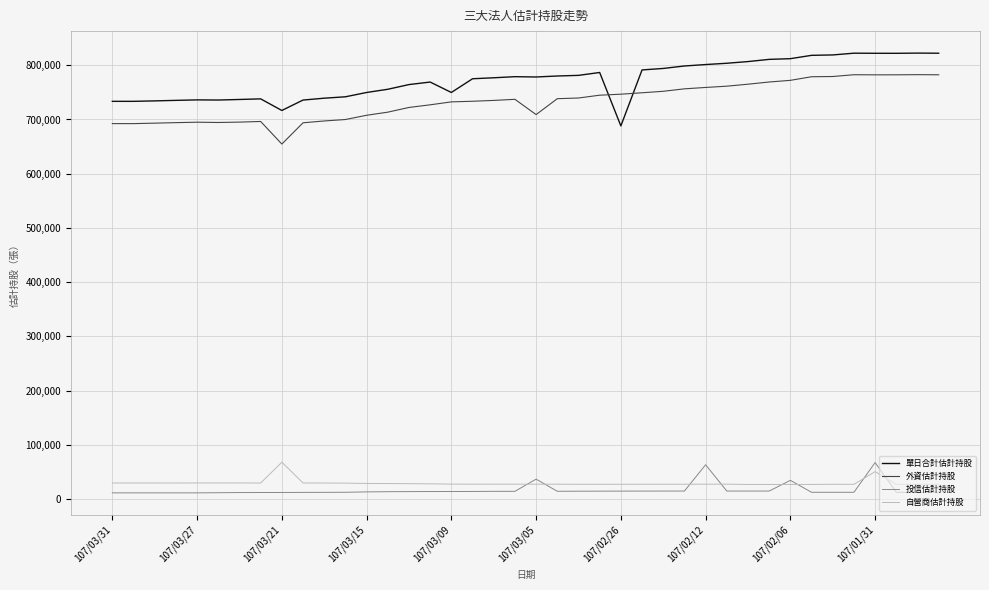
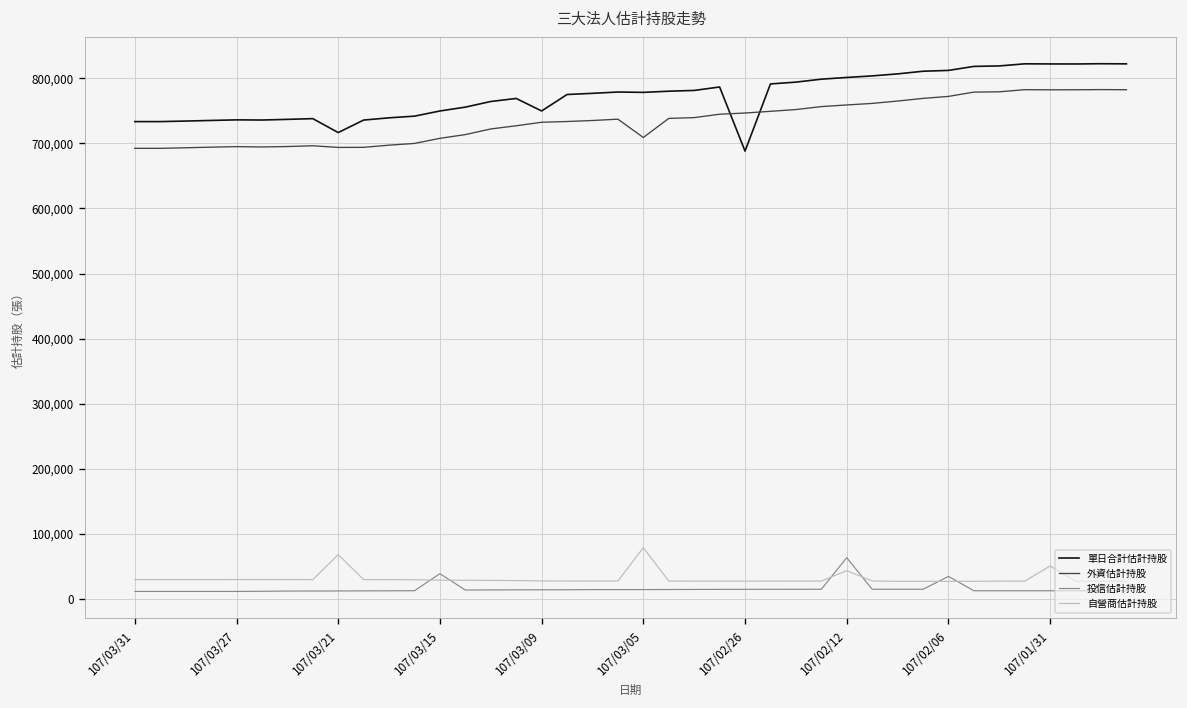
外資估計持股, 107/03/21: 650,000 -> 690,000
投信估計持股, 107/03/15: 10,000 -> 40,000
投信估計持股, 107/03/05: 40,000 -> 10,000
自營商估計持股, 107/03/05: 30,000 -> 80,000
自營商估計持股, 107/02/12: 30,000 -> 40,000
投信估計持股, 107/01/31: 70,000 -> 10,000
